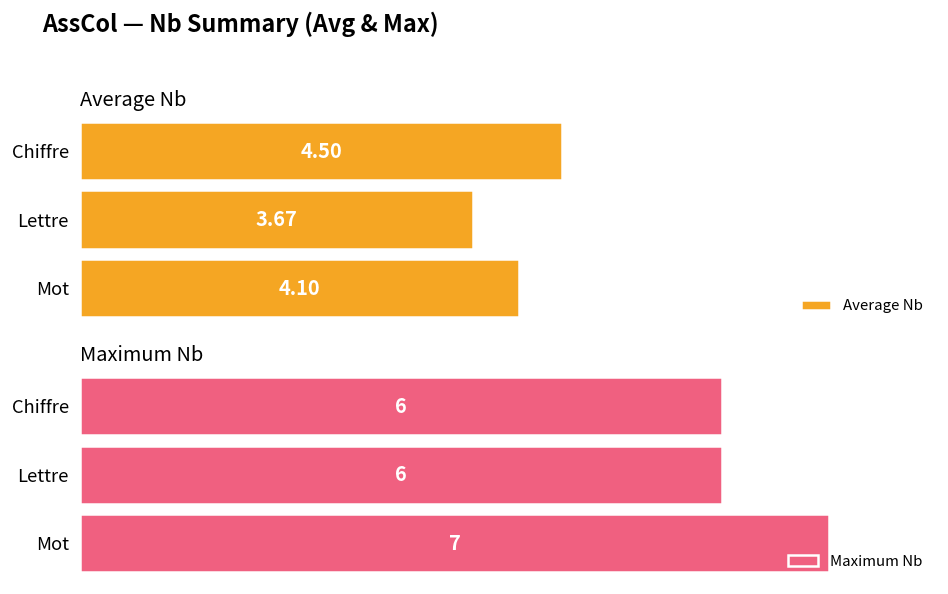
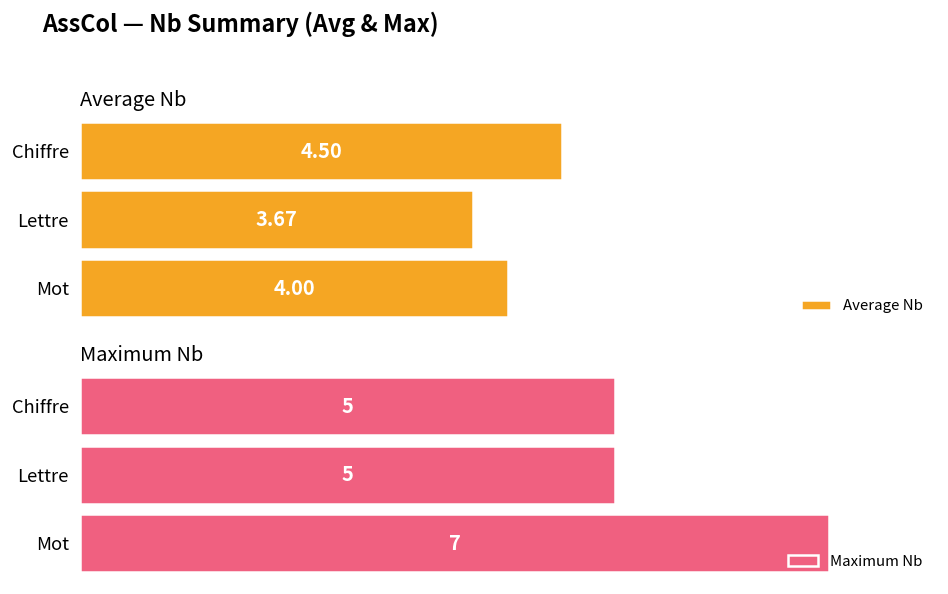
Average Nb, Mot: 4.10 -> 4.00
Maximum Nb, Chiffre: 6 -> 5
Maximum Nb, Lettre: 6 -> 5
